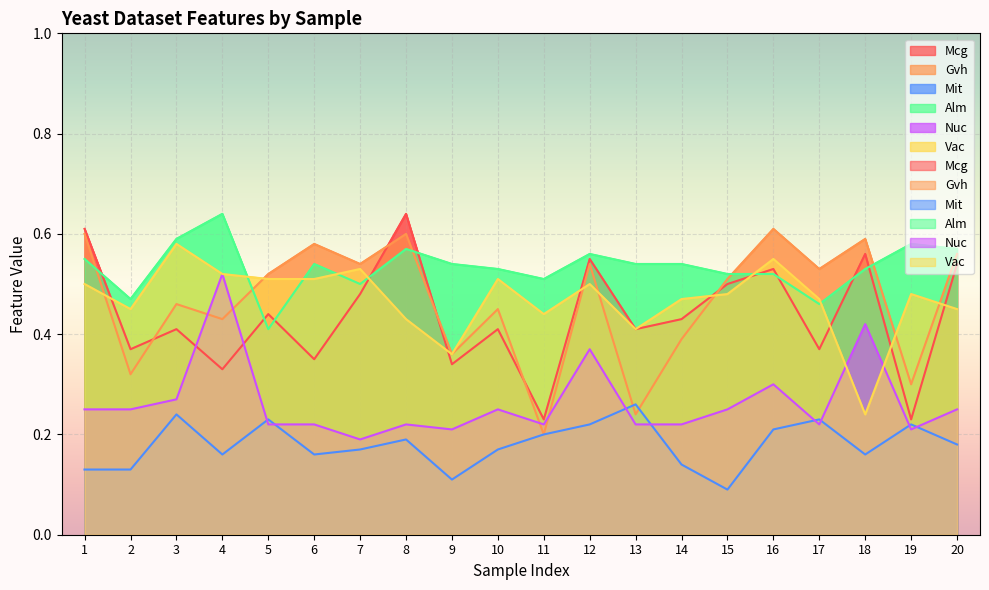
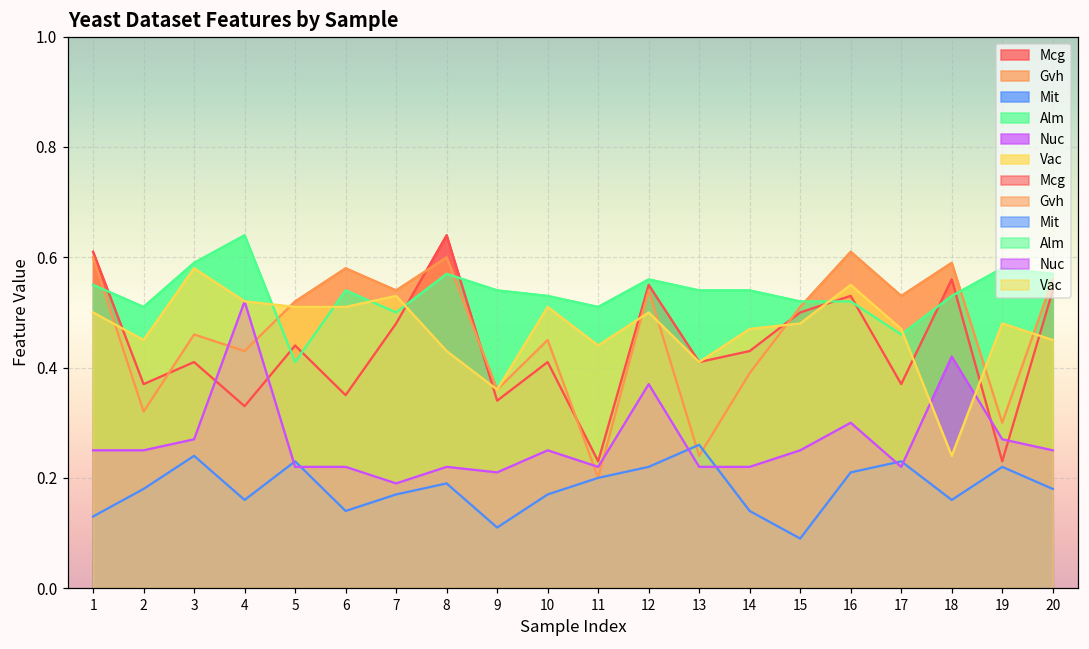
Mit, 2: 0.13 -> 0.18
Alm, 2: 0.47 -> 0.51
Mit, 6: 0.16 -> 0.14
Nuc, 19: 0.21 -> 0.27
